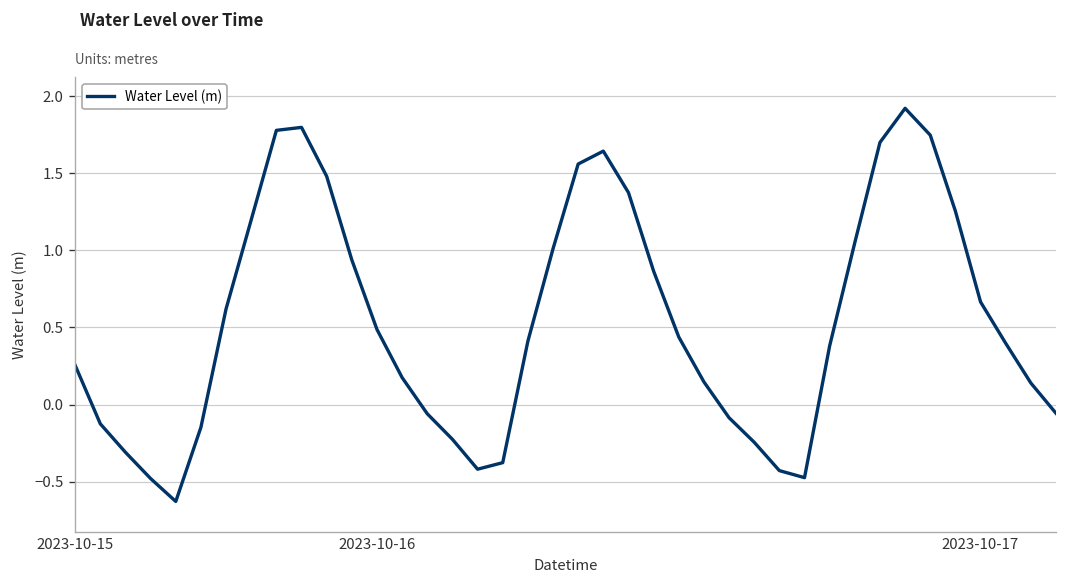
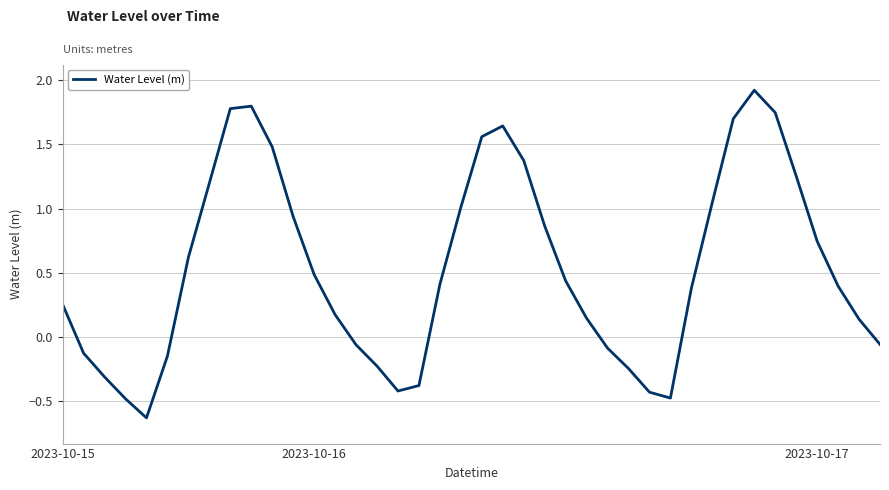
2023-10-17: 0.67 -> 0.75
